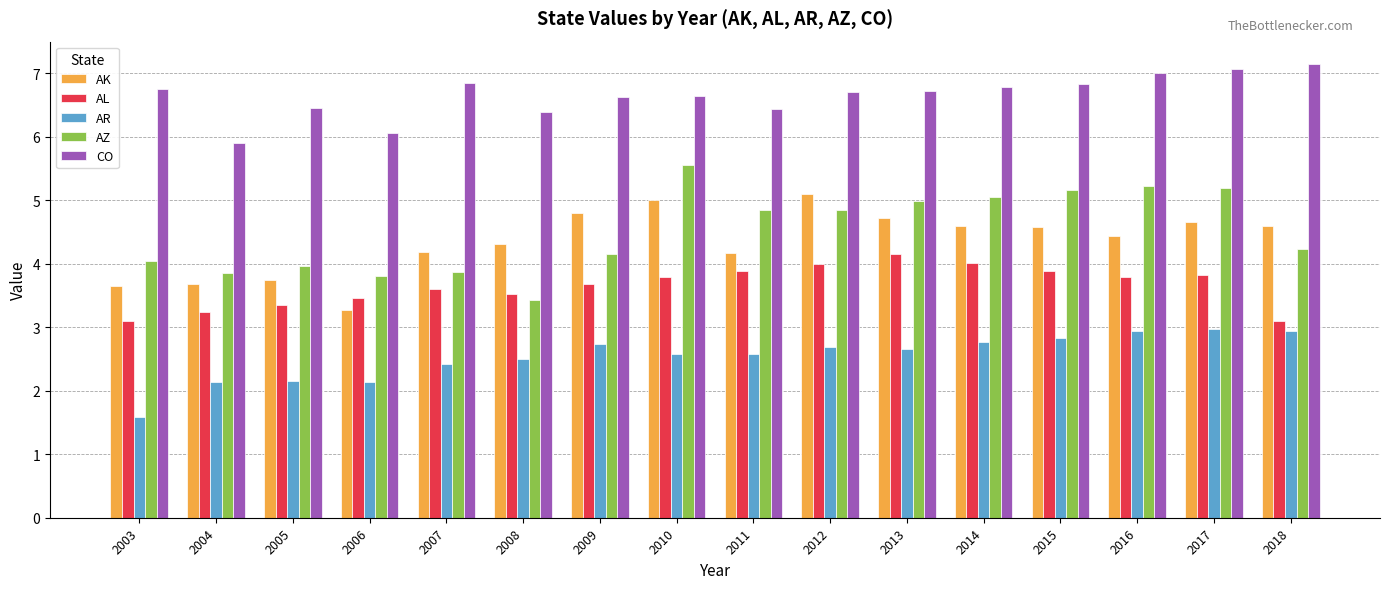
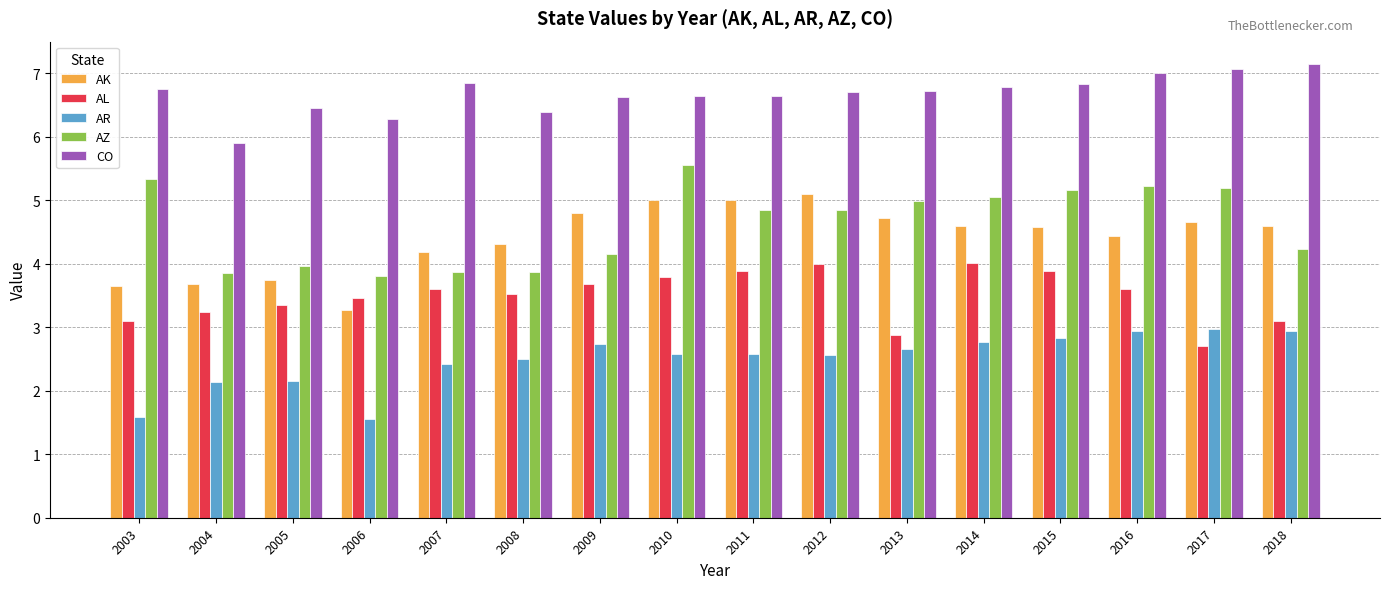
AZ, 2003: 4.0 -> 5.3
AR, 2006: 2.1 -> 1.6
CO, 2006: 6.1 -> 6.3
AZ, 2008: 3.4 -> 3.9
AK, 2011: 4.2 -> 5.0
CO, 2011: 6.4 -> 6.6
AR, 2012: 2.7 -> 2.6
AL, 2013: 4.2 -> 2.9
AL, 2016: 3.8 -> 3.6
AL, 2017: 3.8 -> 2.7
